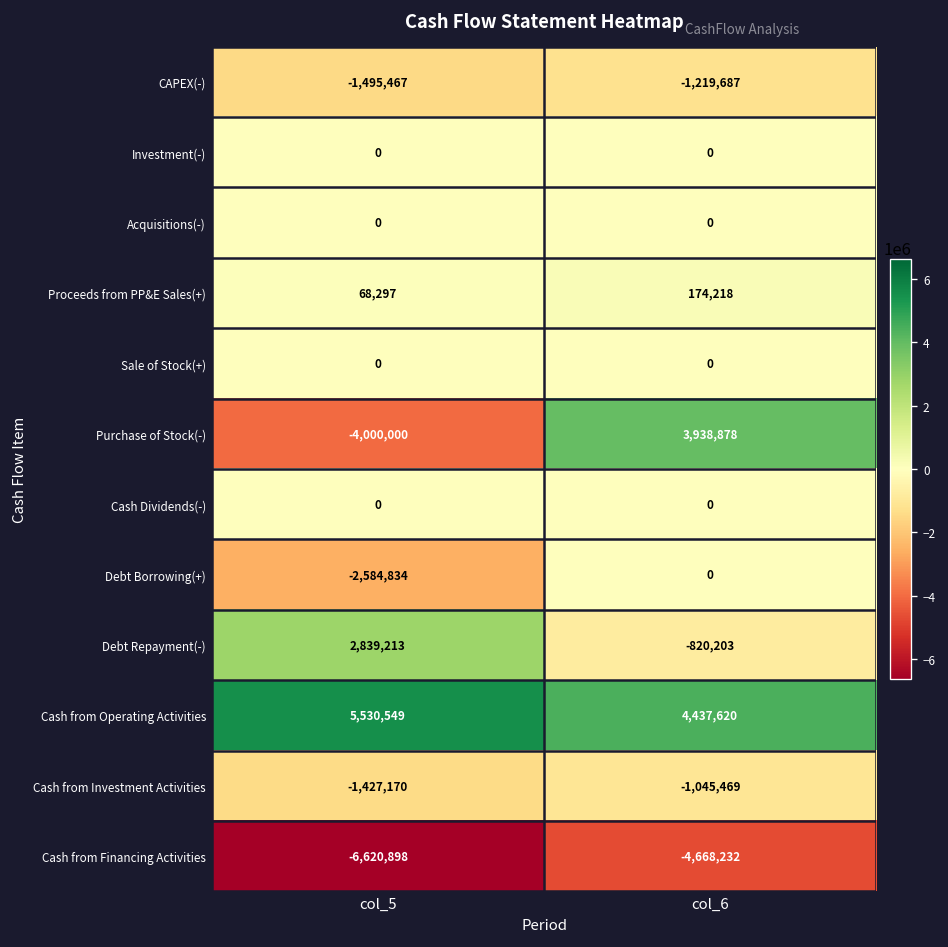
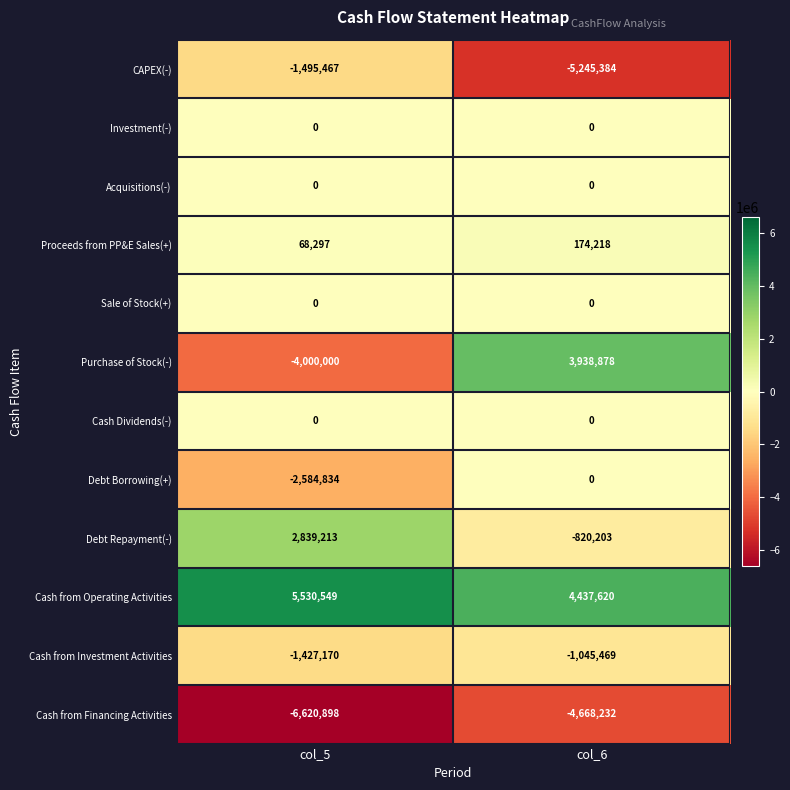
CAPEX(-), col_6: -1,219,687 -> -5,245,384
